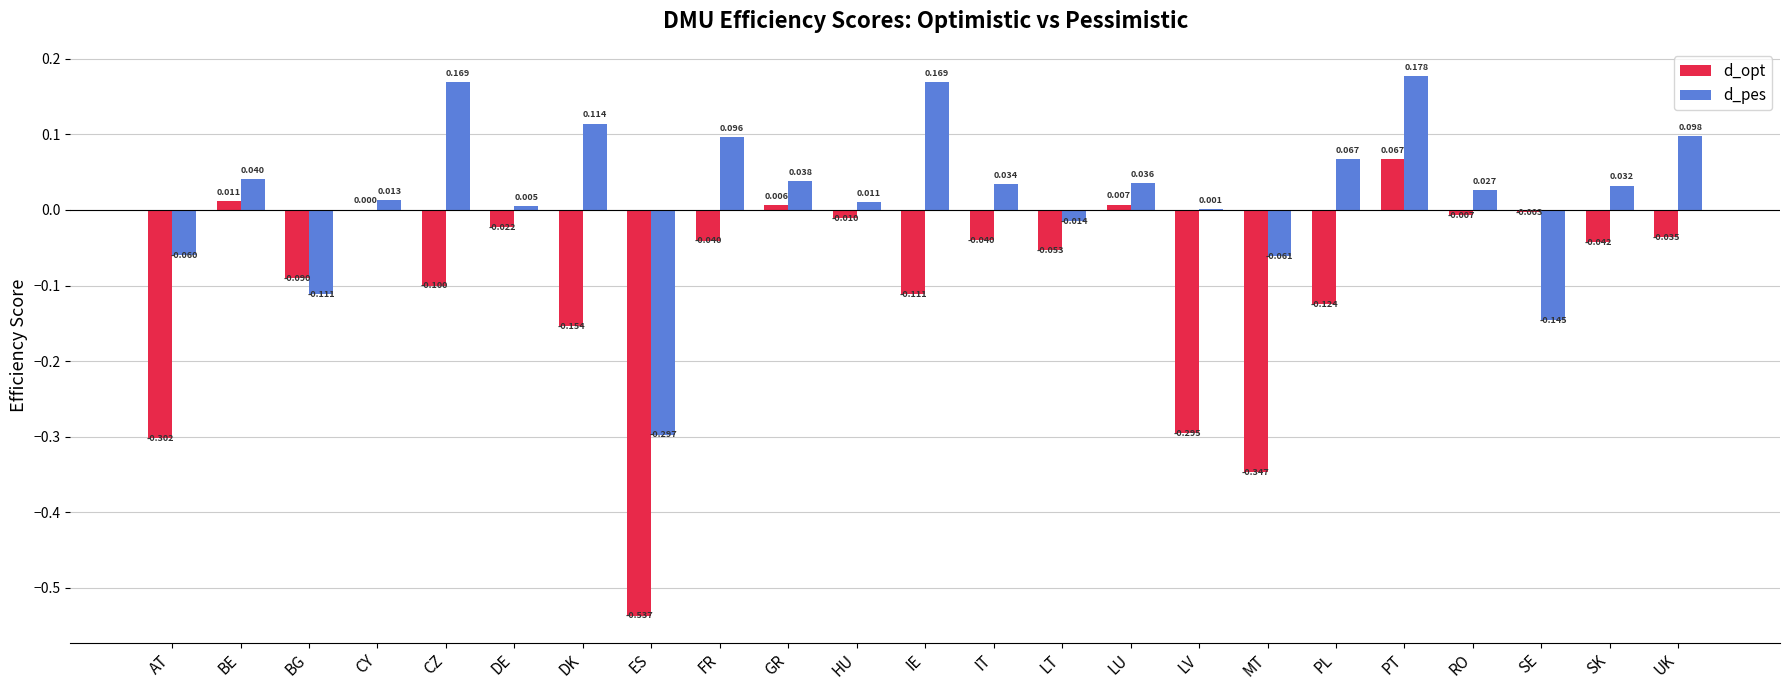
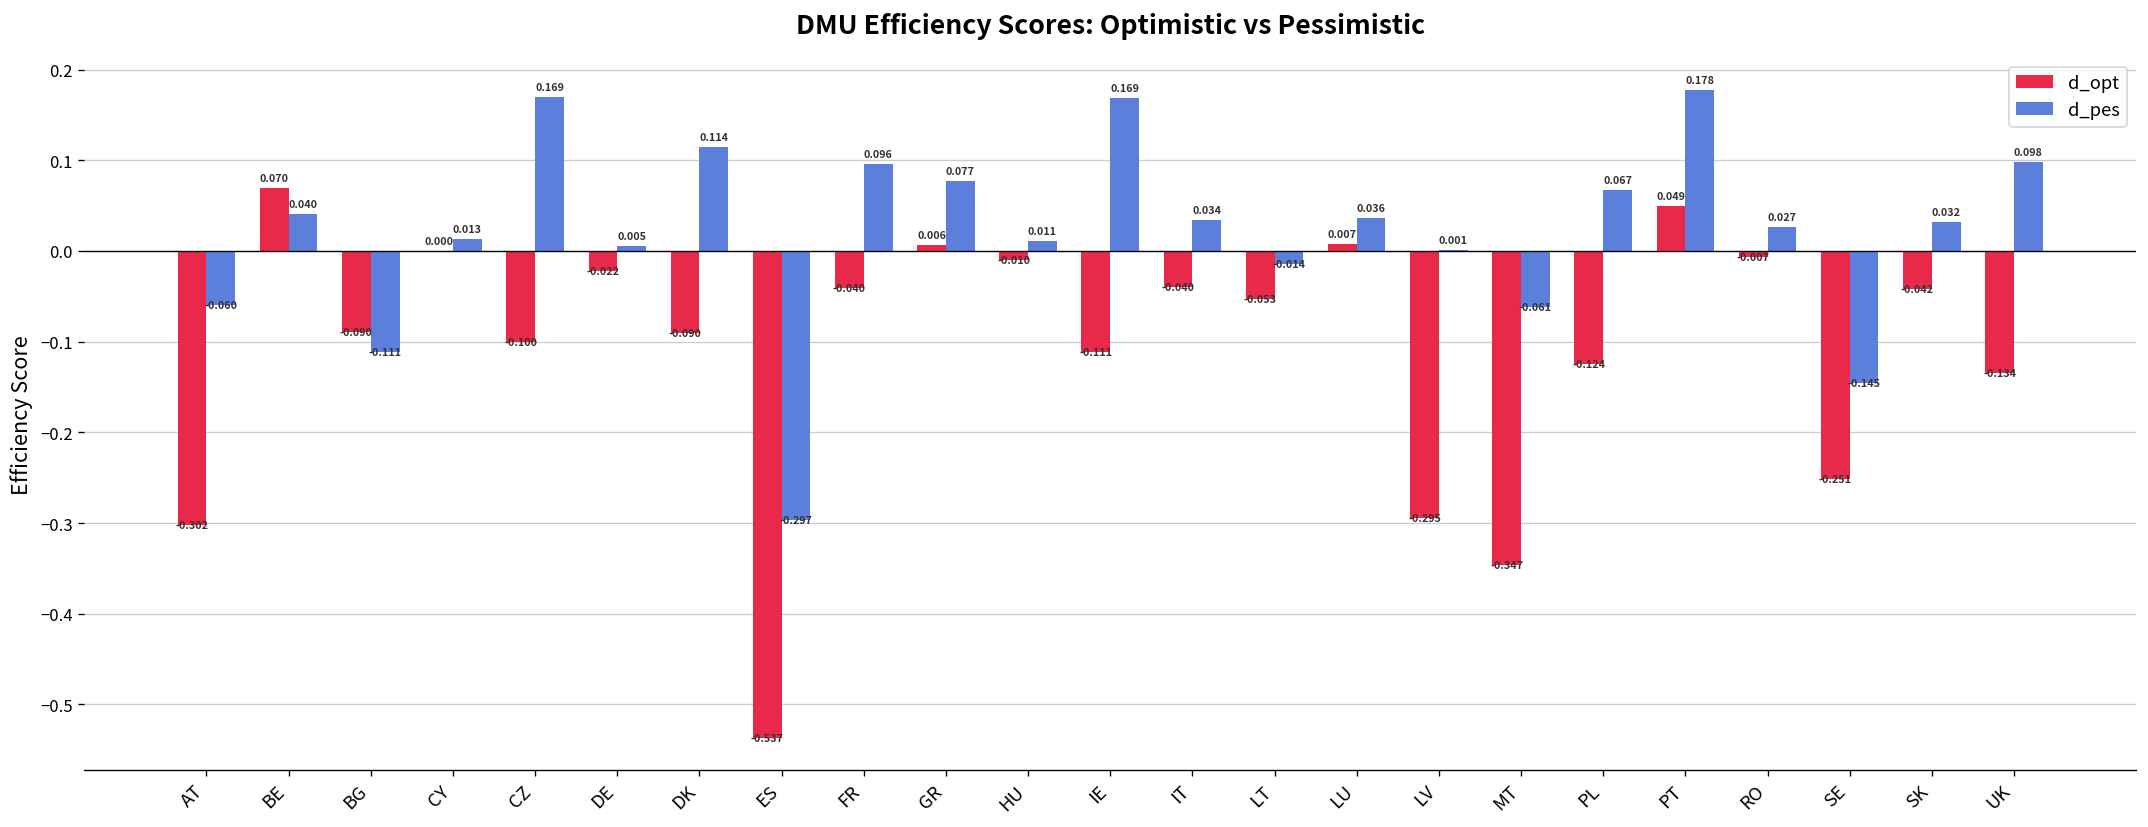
d_opt, BE: 0.011 -> 0.070
d_opt, DK: -0.154 -> -0.090
d_pes, GR: 0.038 -> 0.077
d_opt, PT: 0.067 -> 0.049
d_opt, SE: -0.003 -> -0.251
d_opt, UK: -0.035 -> -0.134
